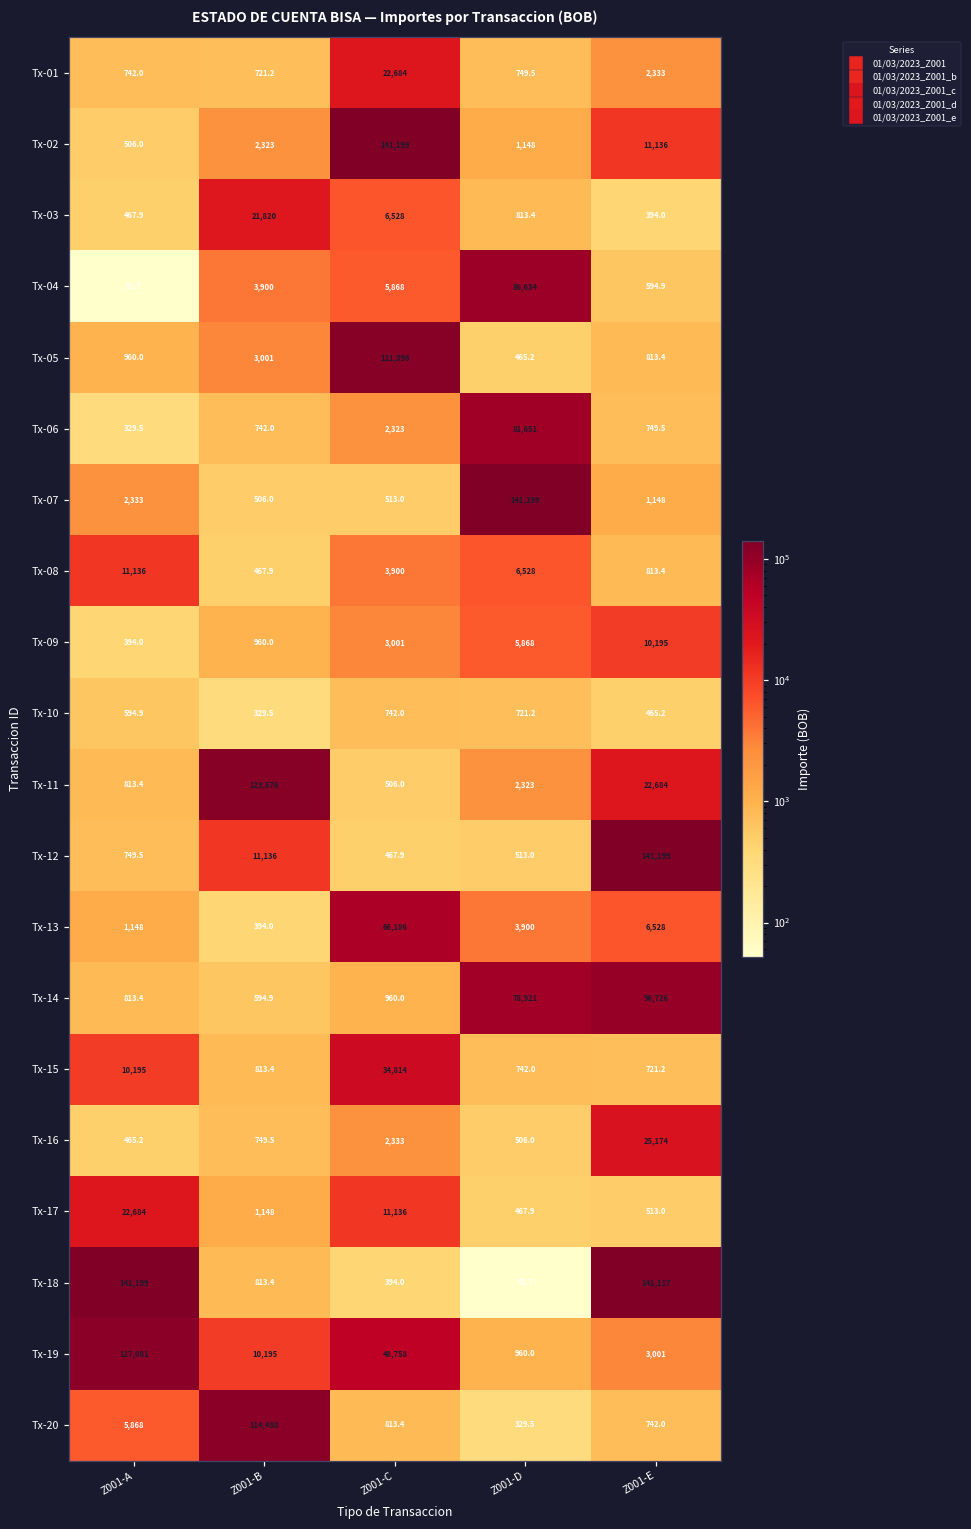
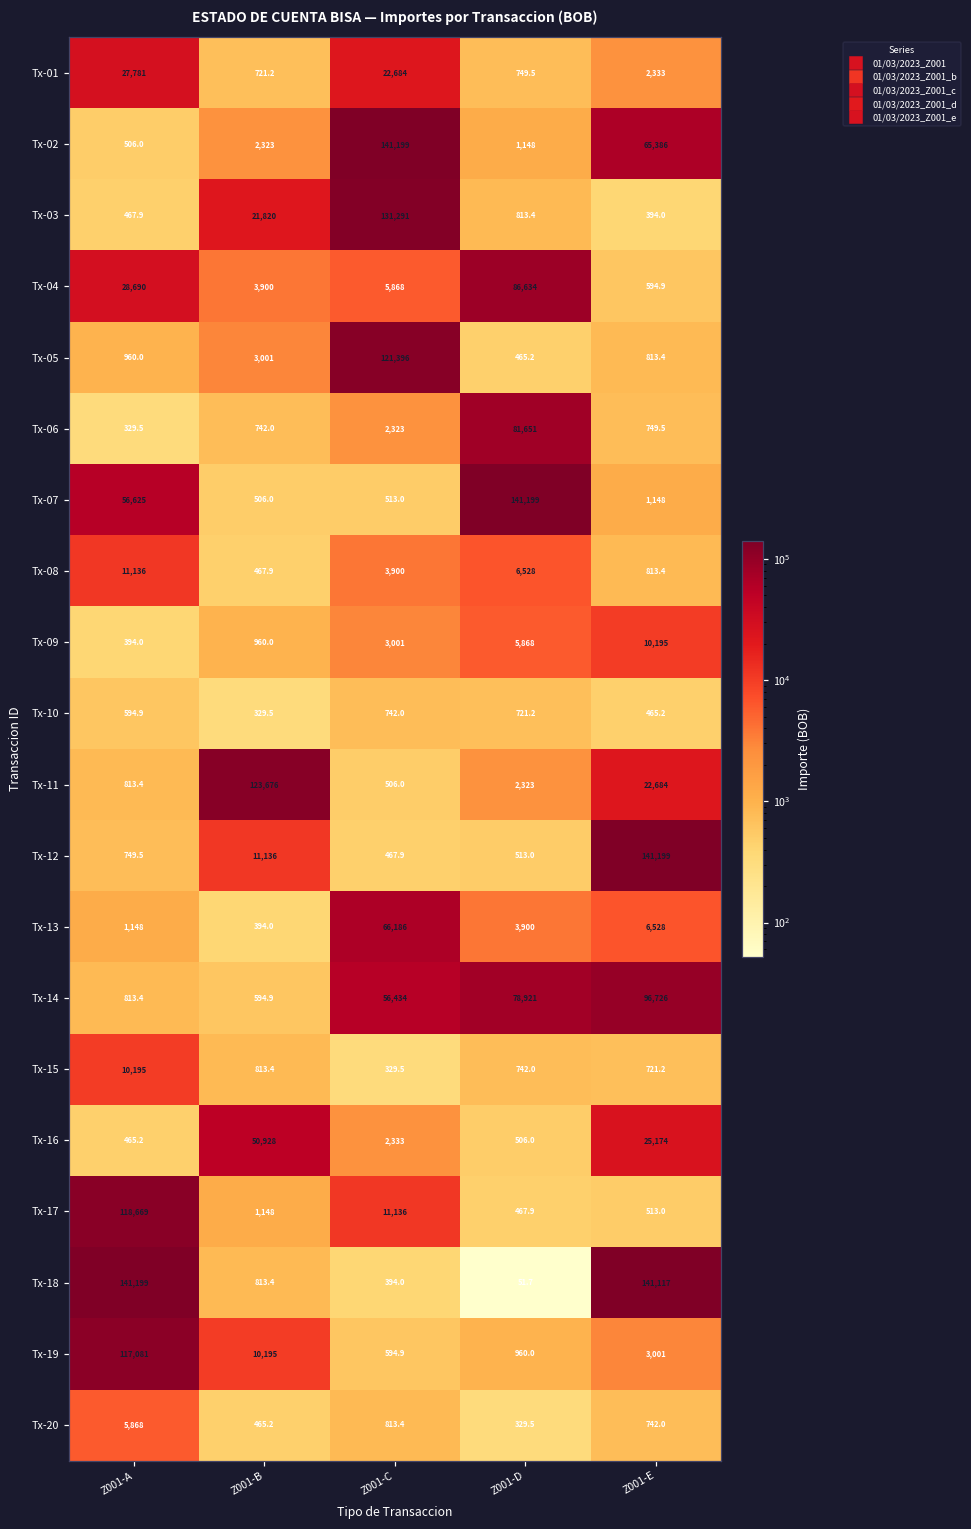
Tx-01, Z001-A: 742.0 -> 27,781
Tx-02, Z001-E: 11,136 -> 65,386
Tx-03, Z001-C: 6,528 -> 131,291
Tx-04, Z001-A: 51.7 -> 28,690
Tx-07, Z001-A: 2,333 -> 56,625
Tx-14, Z001-C: 960.0 -> 56,434
Tx-15, Z001-C: 34,814 -> 329.5
Tx-16, Z001-B: 749.5 -> 50,928
Tx-17, Z001-A: 22,684 -> 118,669
Tx-19, Z001-C: 48,758 -> 594.9
Tx-20, Z001-B: 114,480 -> 465.2
